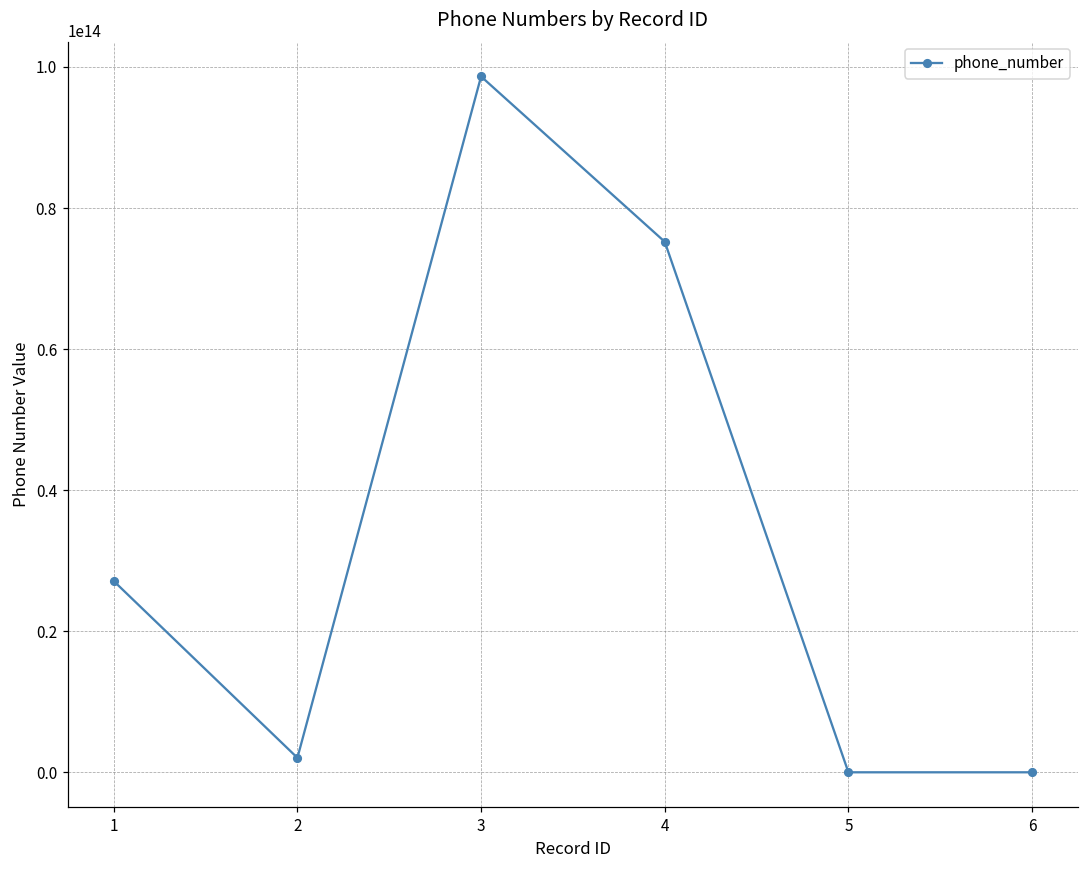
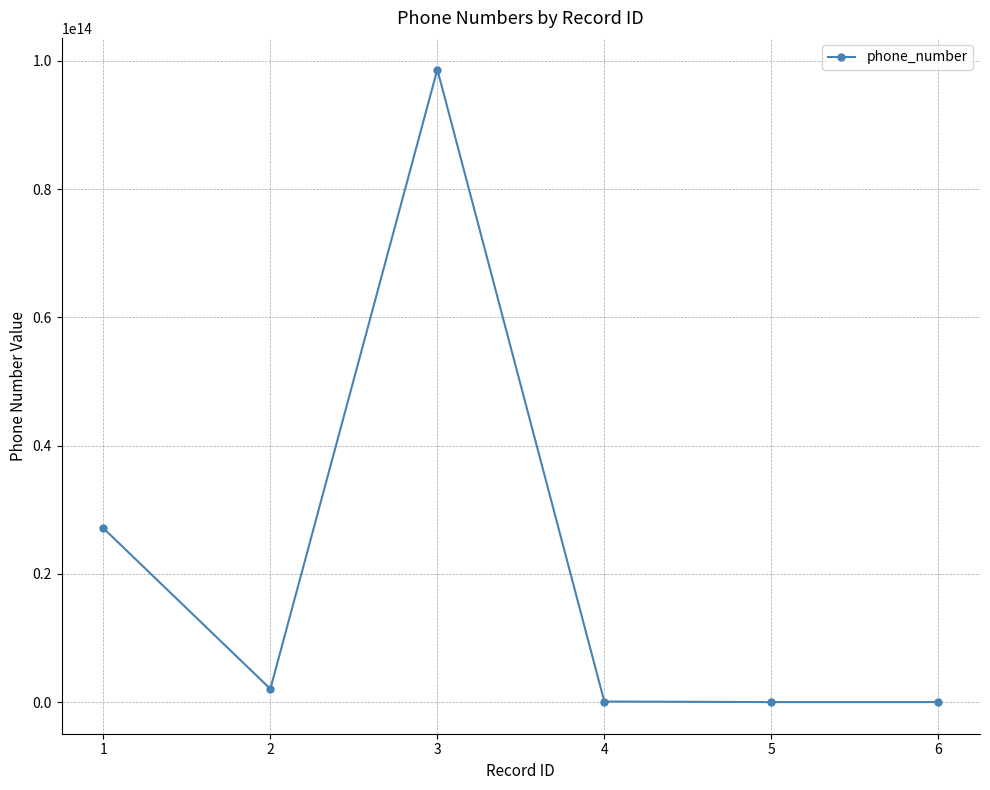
4: 75000000000000 -> 0
